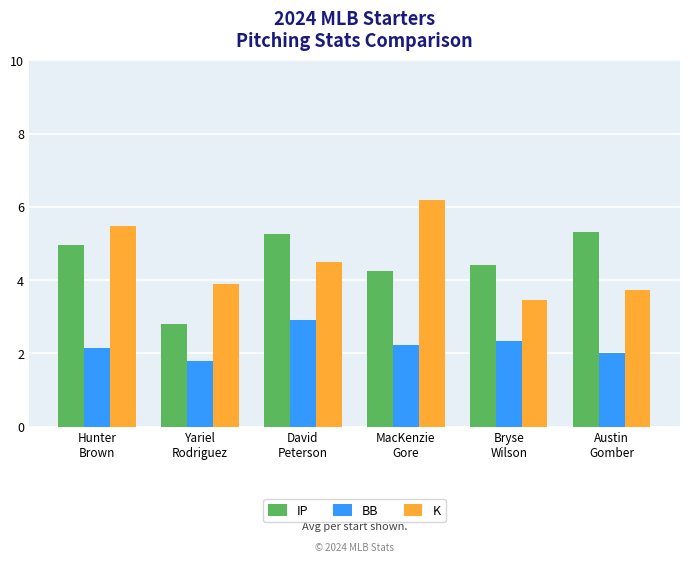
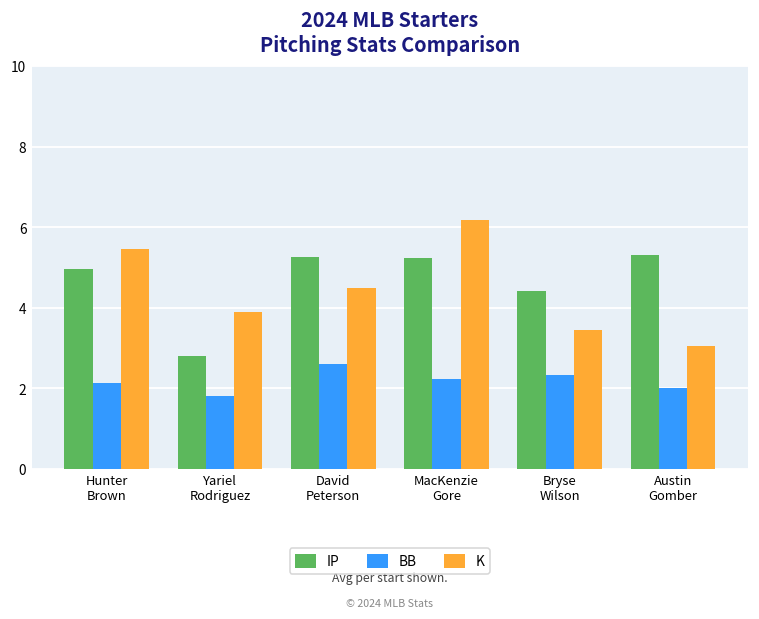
BB, David Peterson: 2.9 -> 2.6
IP, MacKenzie Gore: 4.2 -> 5.2
K, Austin Gomber: 3.7 -> 3.1
